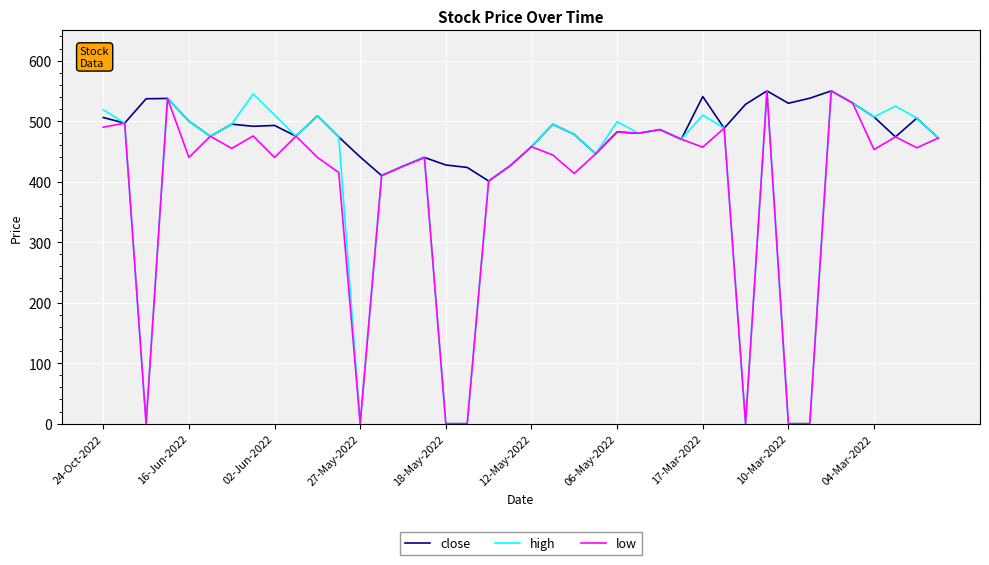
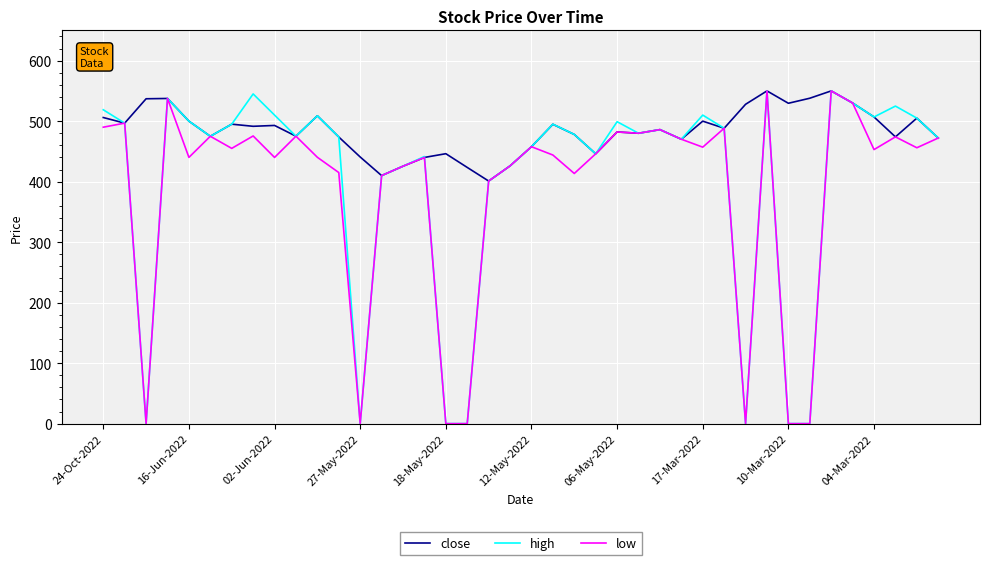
close, 18-May-2022: 430 -> 450
close, 17-Mar-2022: 540 -> 500
